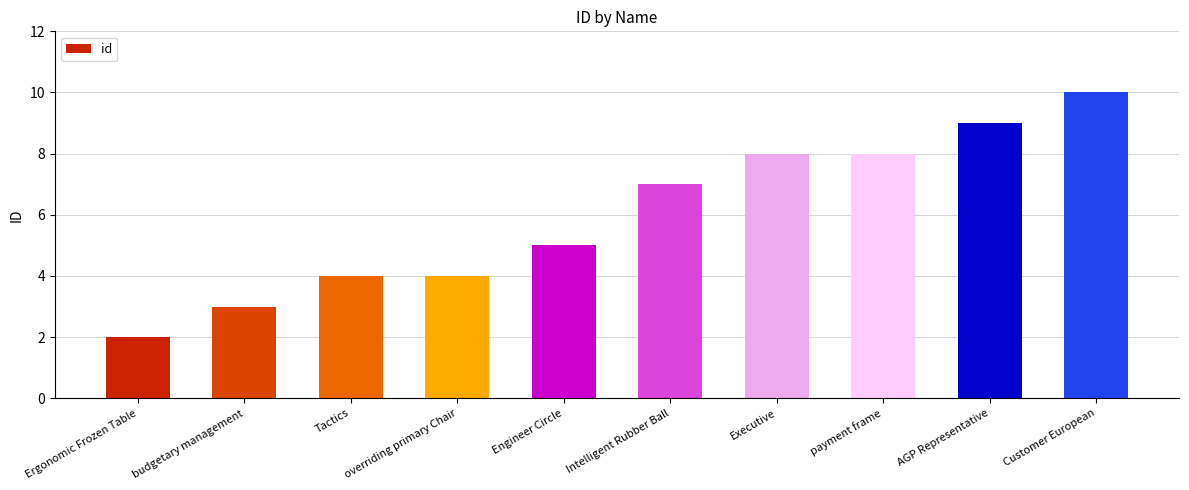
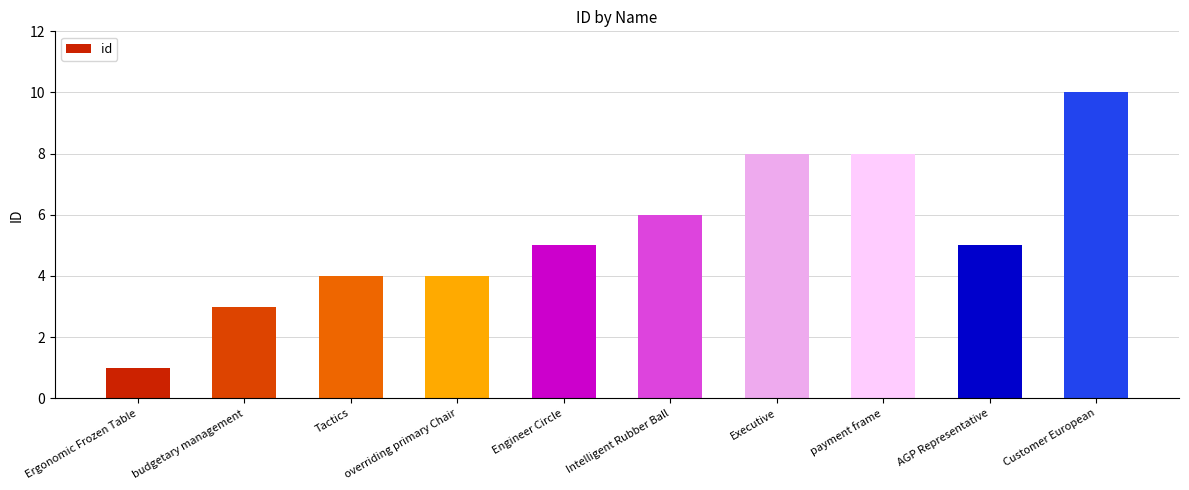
Ergonomic Frozen Table: 2 -> 1
Intelligent Rubber Ball: 7 -> 6
AGP Representative: 9 -> 5
